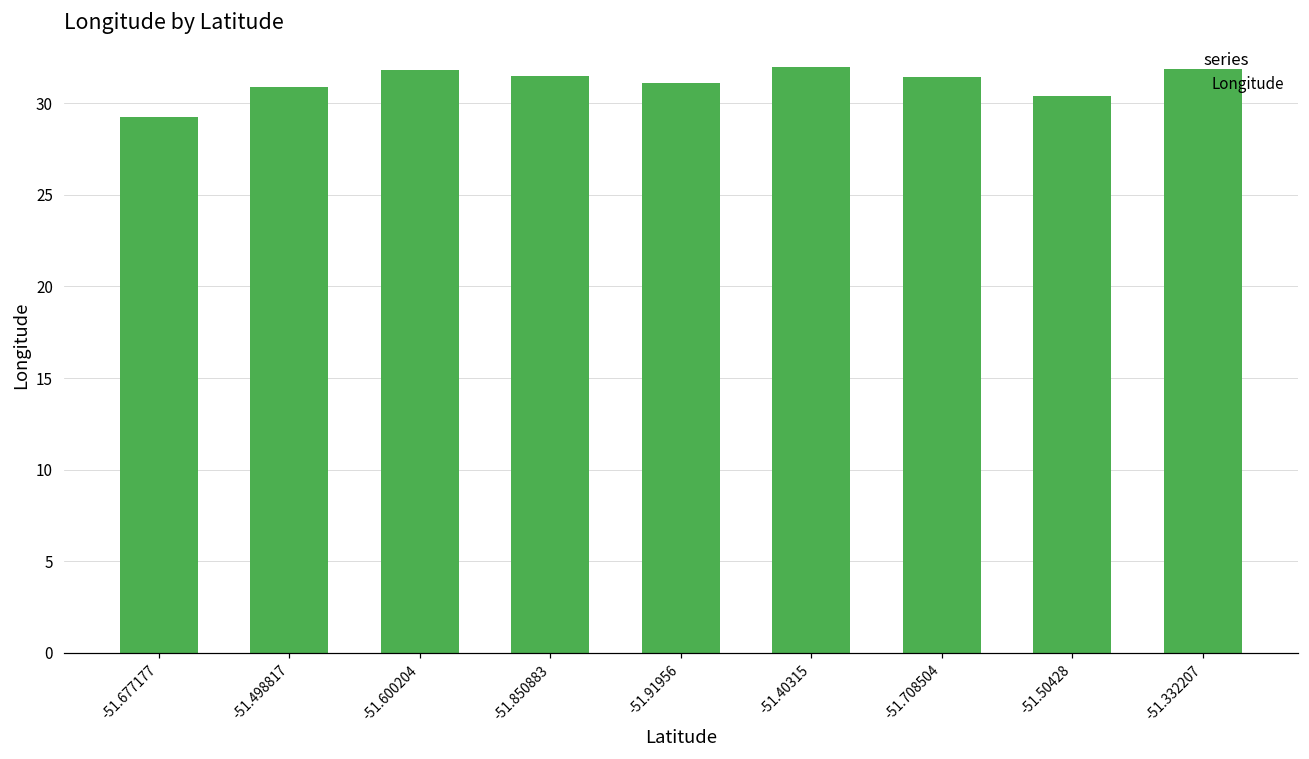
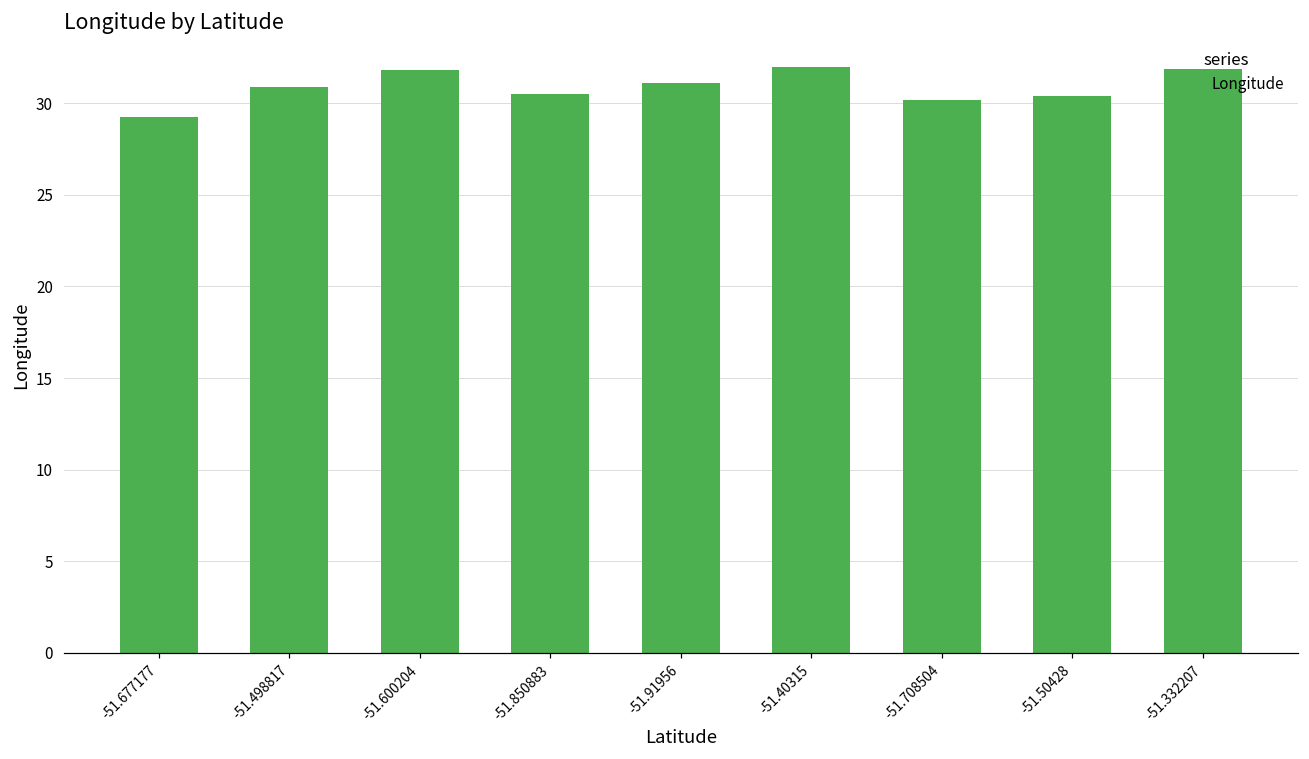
-51.850883: 31.5 -> 30.5
-51.708504: 31.4 -> 30.2
